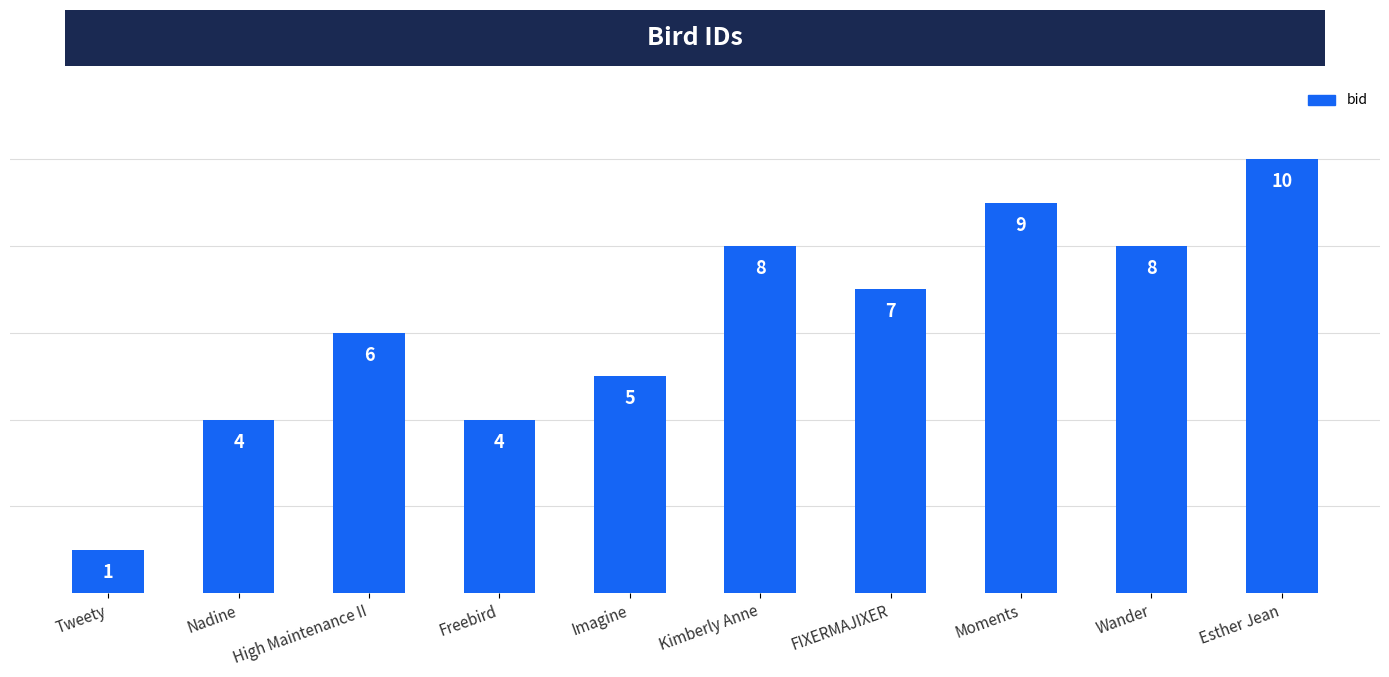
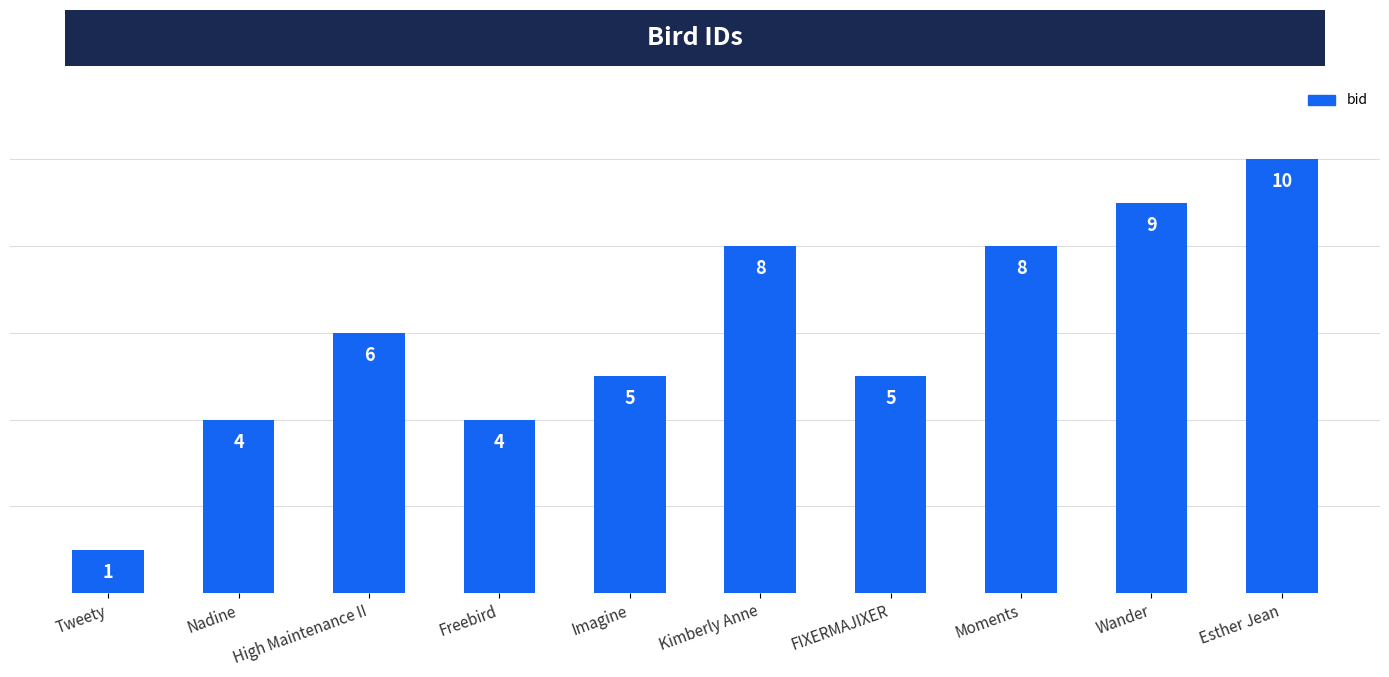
FIXERMAJIXER: 7 -> 5
Moments: 9 -> 8
Wander: 8 -> 9
